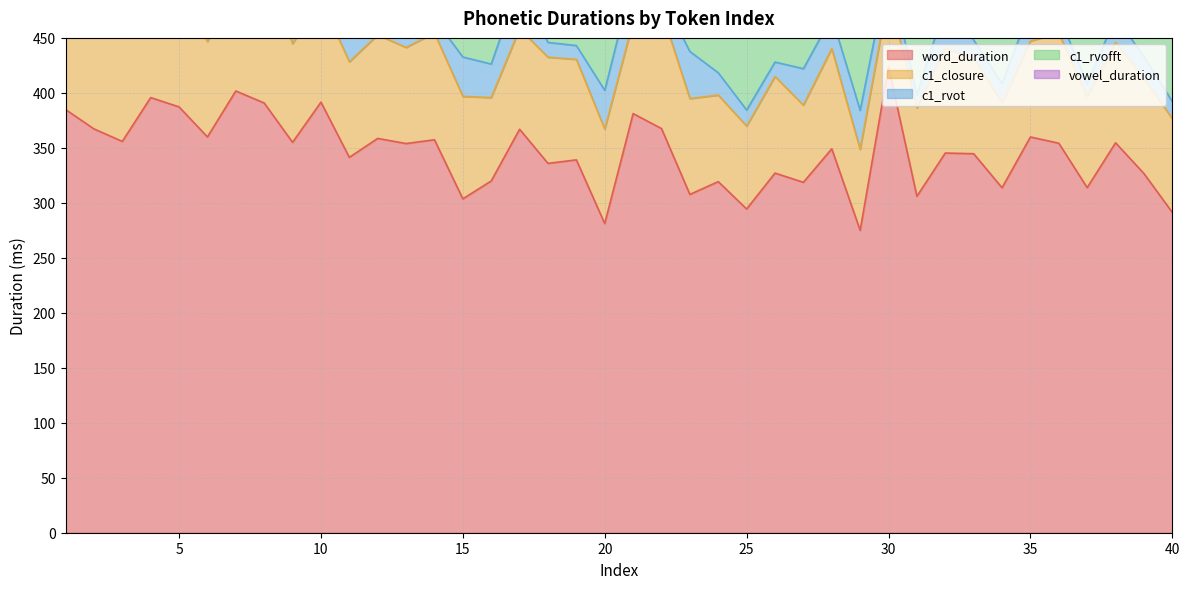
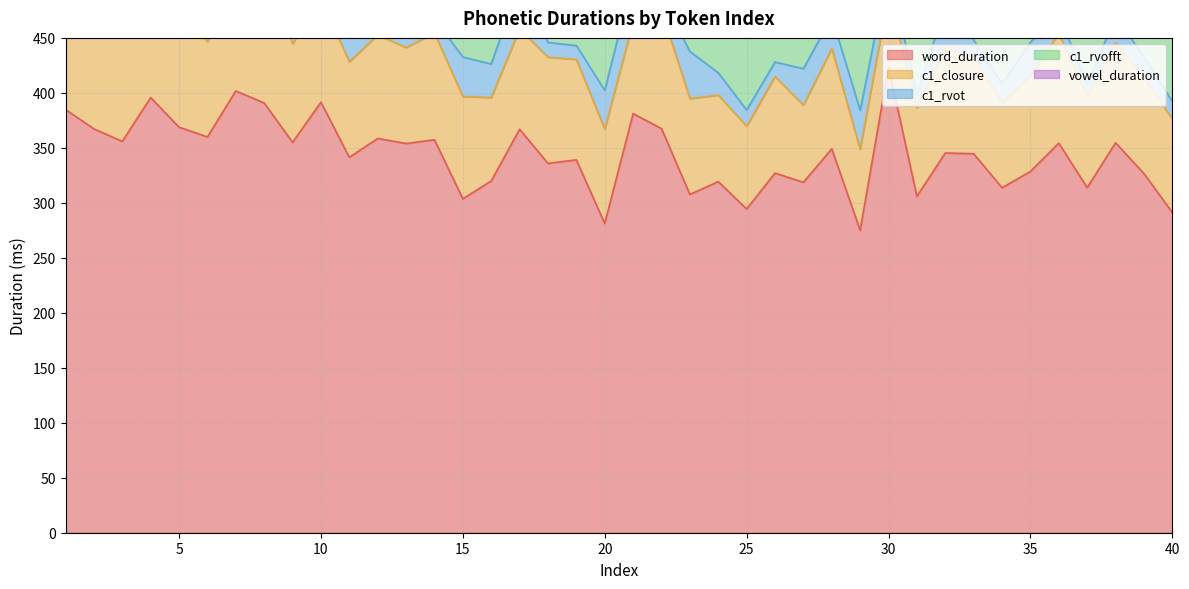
word_duration, 5: 387 -> 369
word_duration, 35: 360 -> 329
